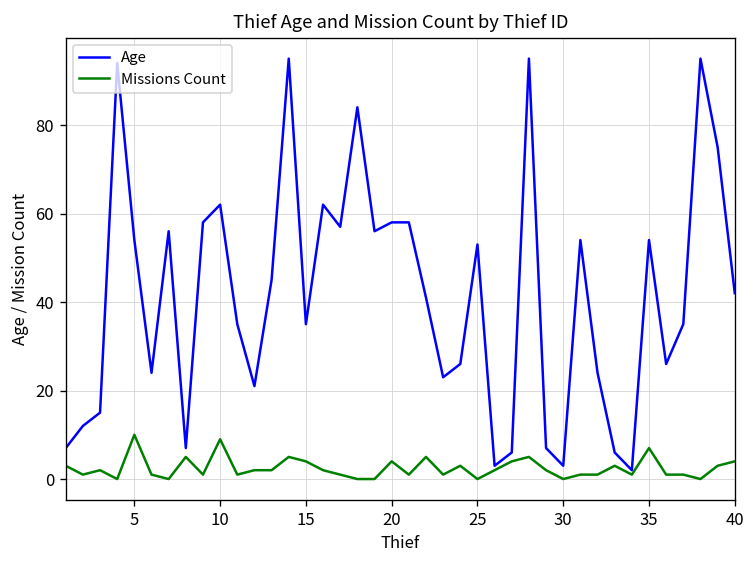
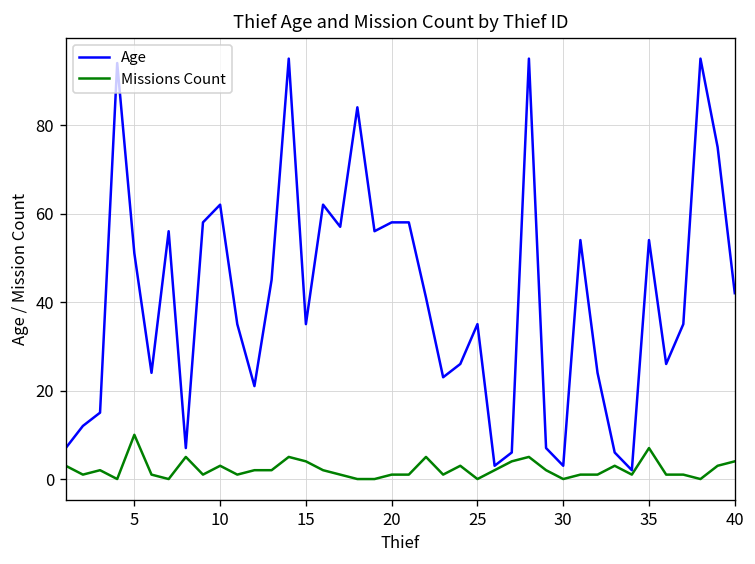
Age, 5: 54 -> 51
Missions Count, 10: 9 -> 3
Missions Count, 20: 4 -> 1
Age, 25: 53 -> 35
